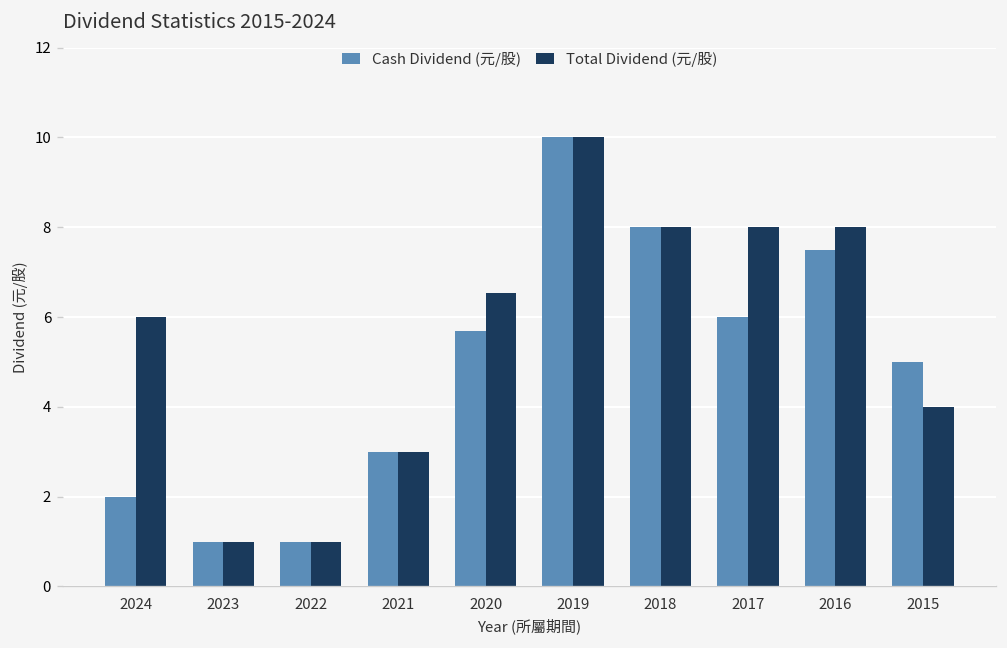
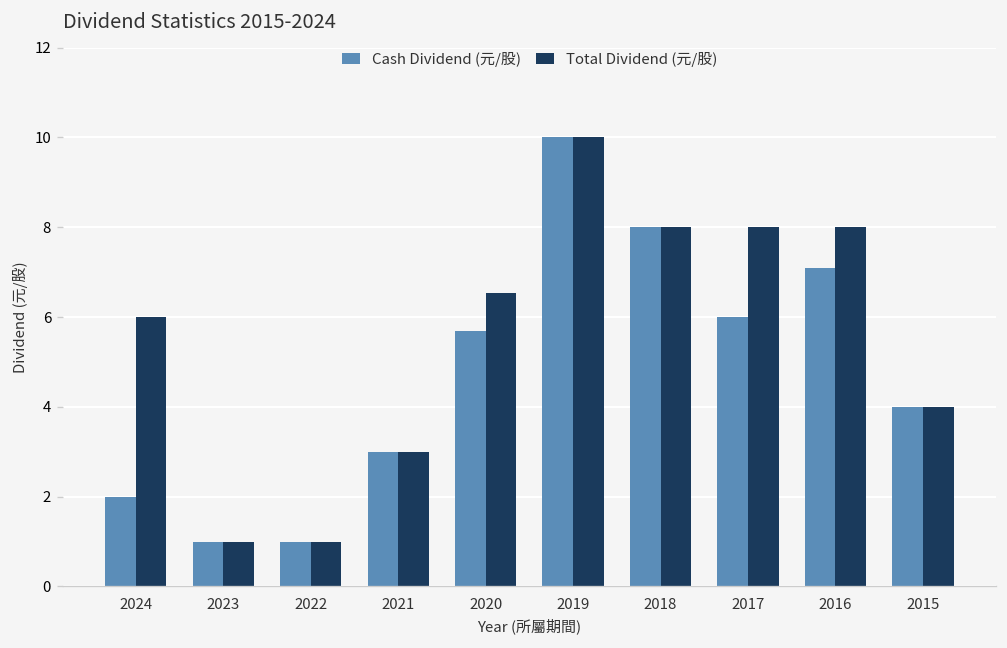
Cash Dividend (元/股), 2016: 7.5 -> 7.1
Cash Dividend (元/股), 2015: 5 -> 4
